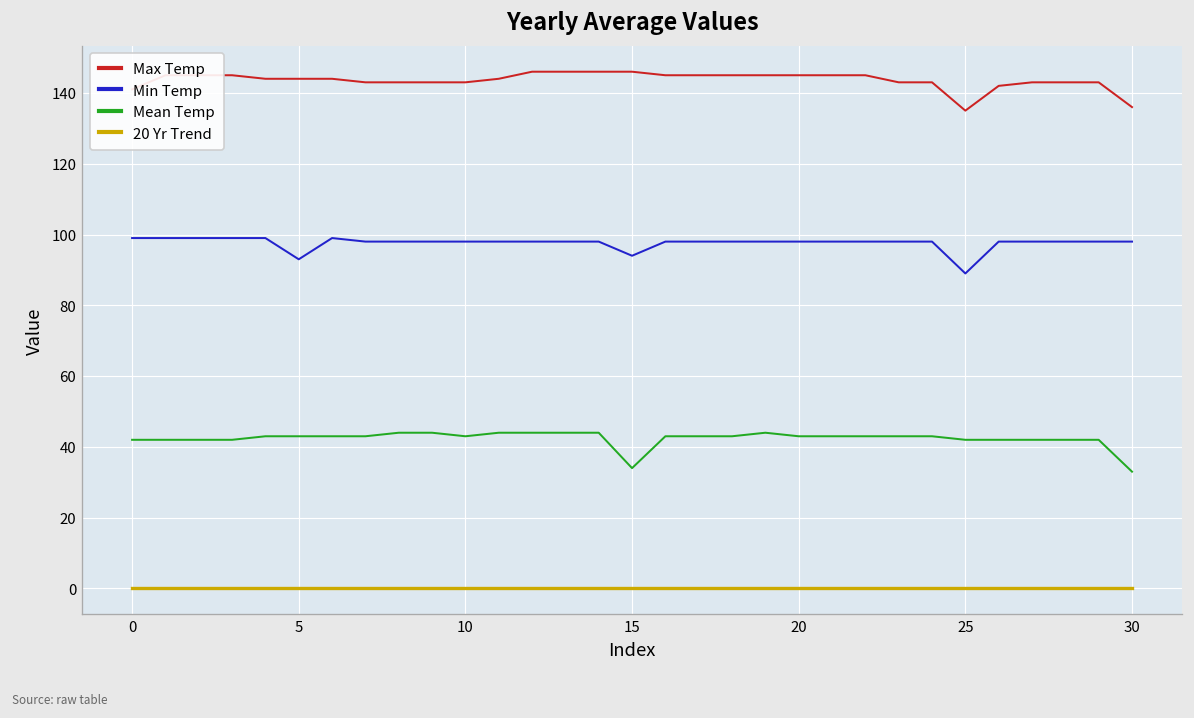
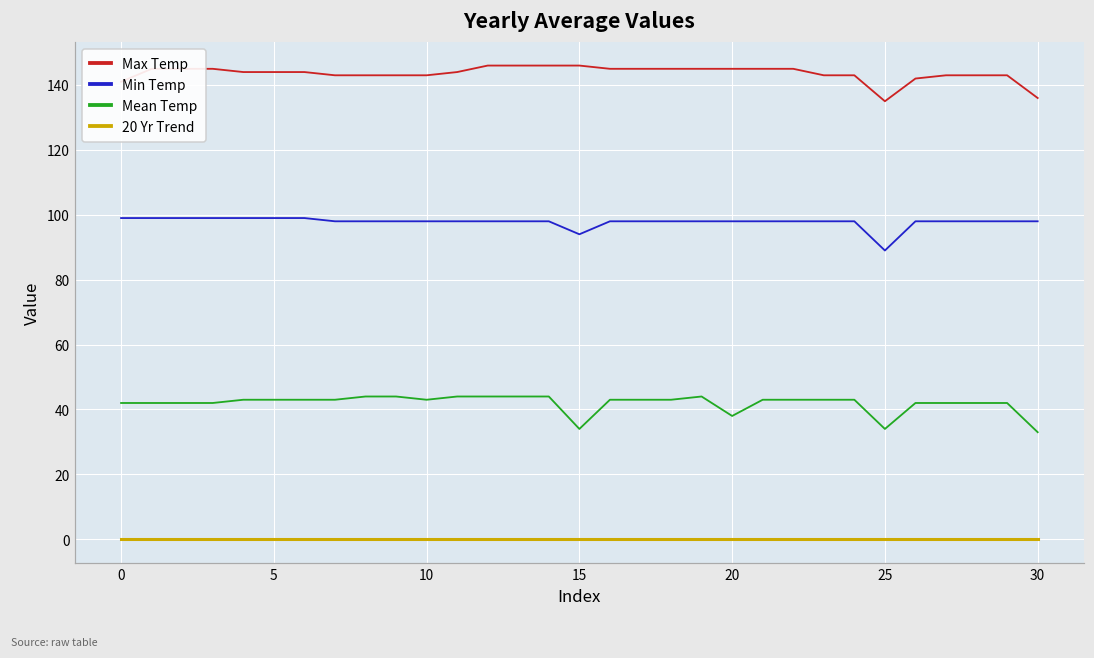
Min Temp, 5: 93 -> 99
Mean Temp, 20: 43 -> 38
Mean Temp, 25: 42 -> 34
